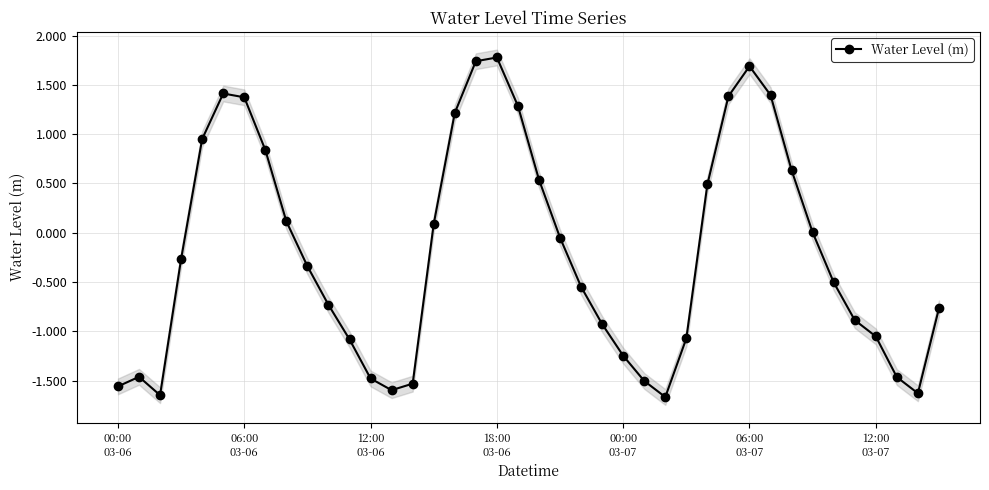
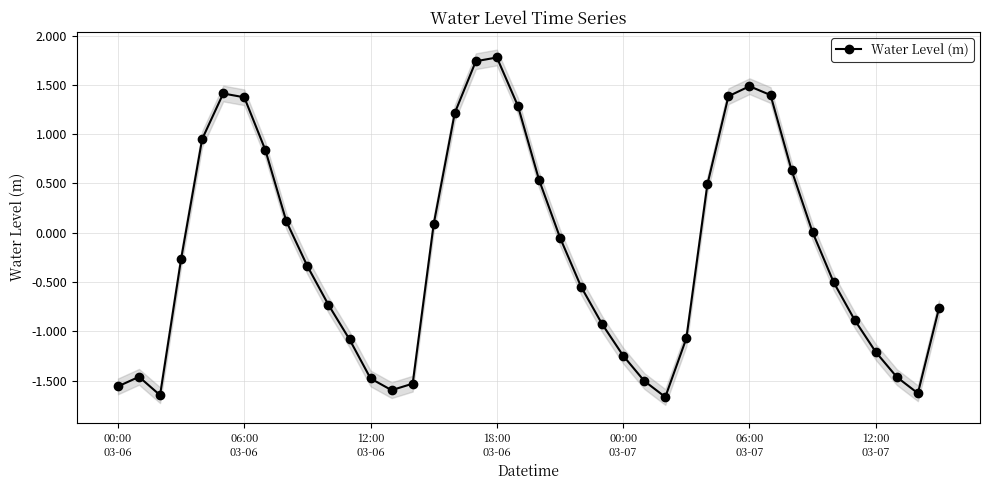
Water Level (m), 06:00 03-07: 1.7 -> 1.5
Water Level (m), 12:00 03-07: -1.1 -> -1.2
